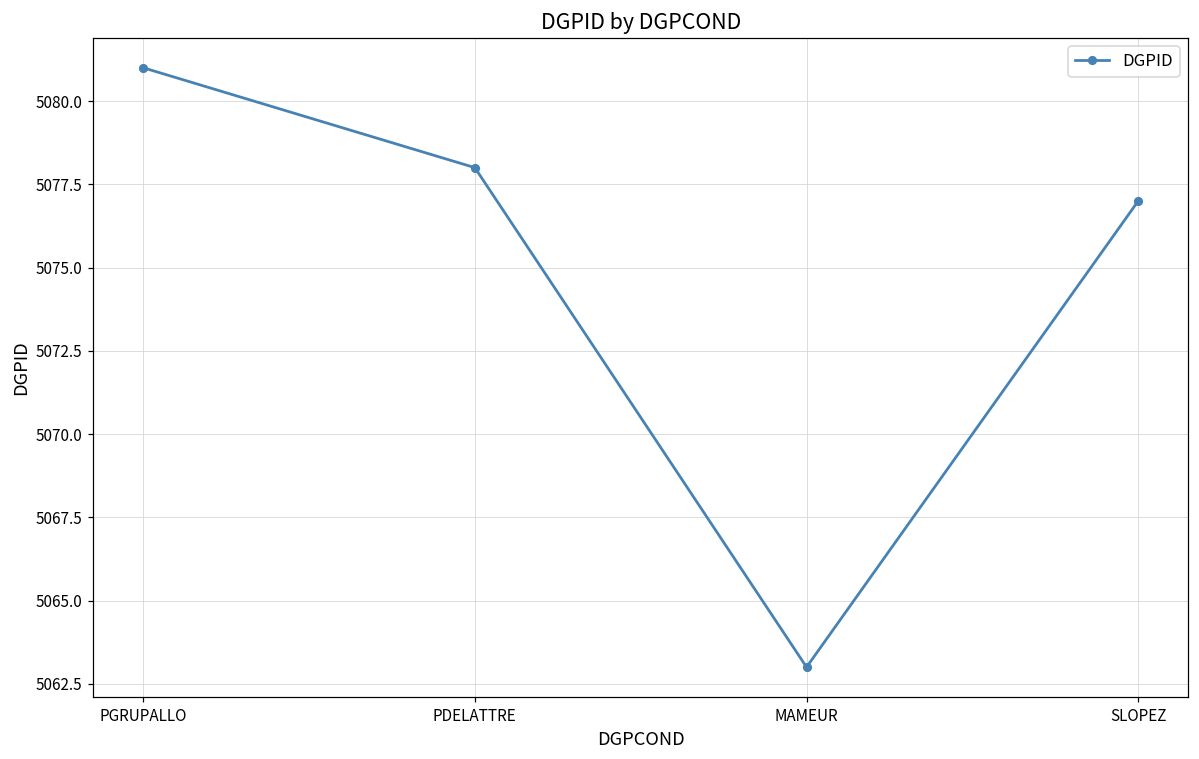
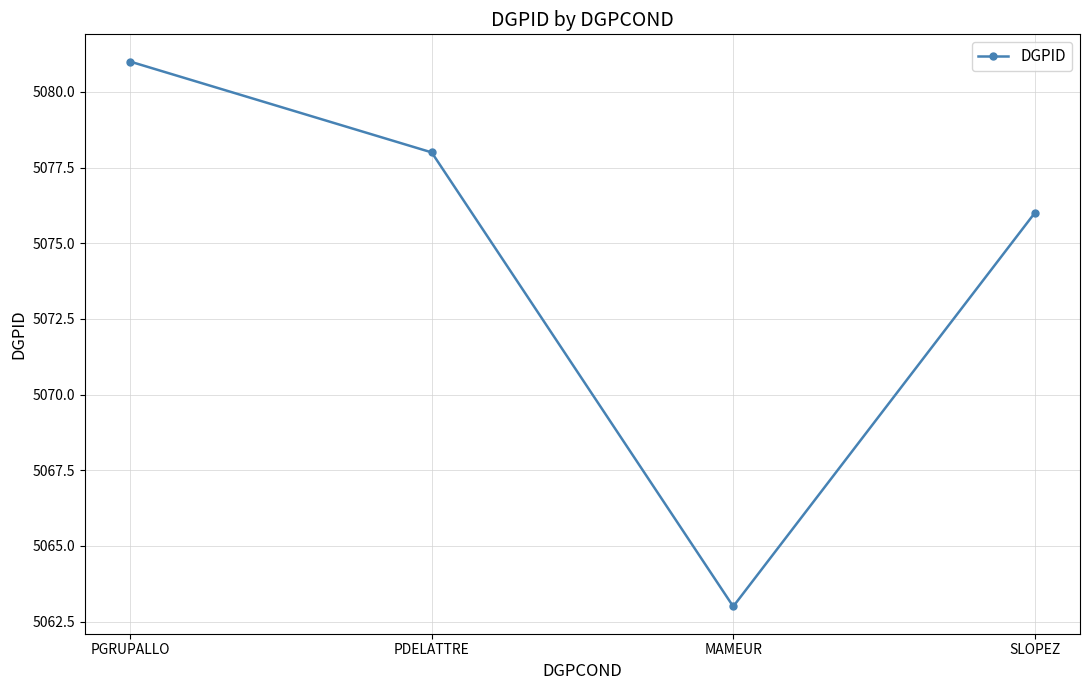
SLOPEZ: 5077 -> 5076
